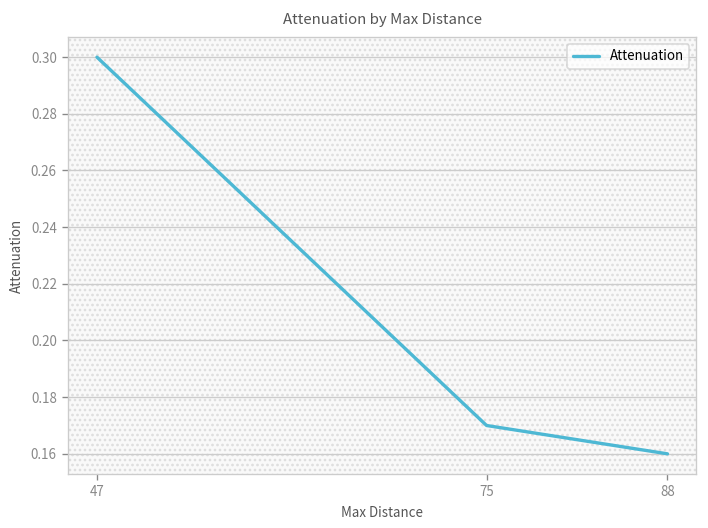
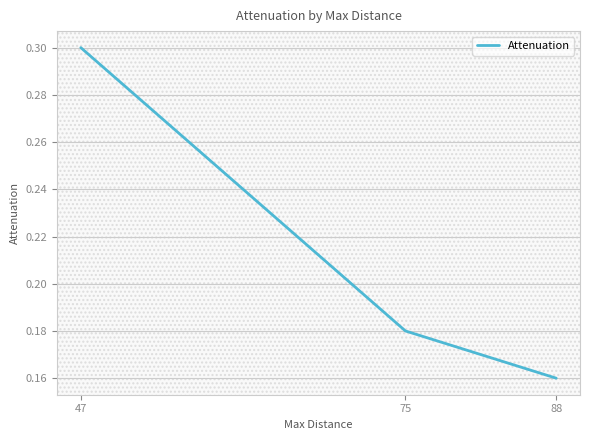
75: 0.17 -> 0.18
